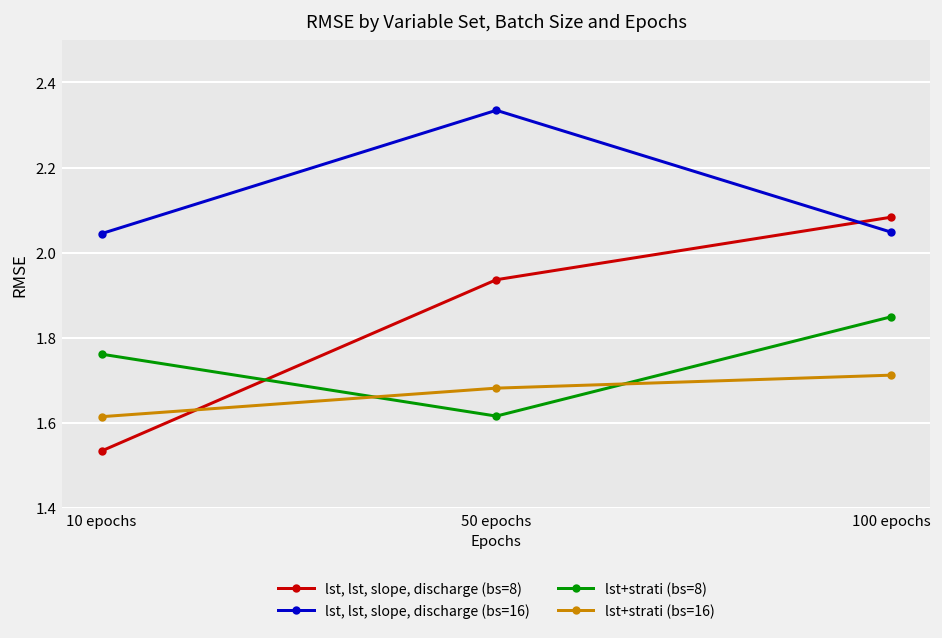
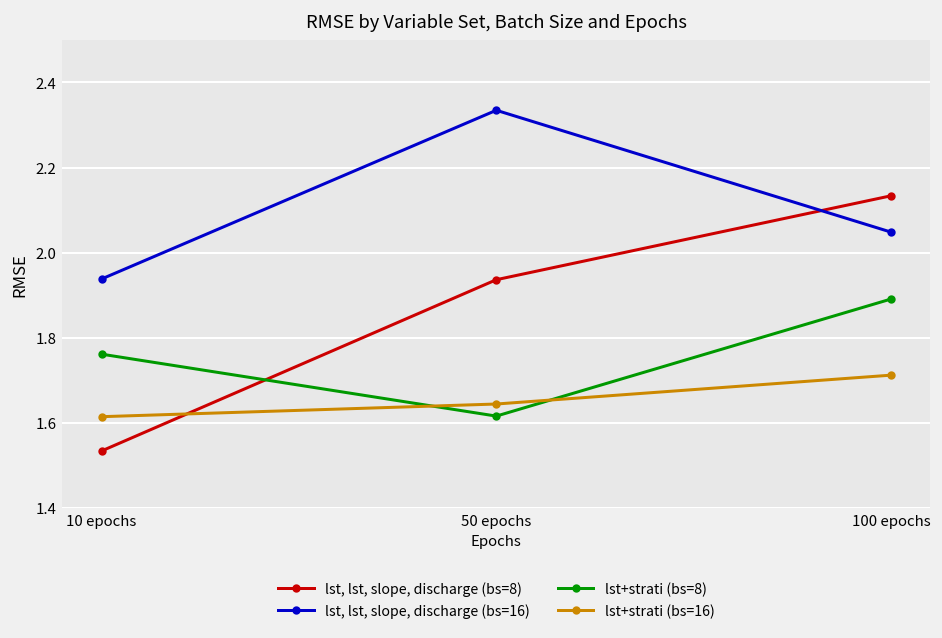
lst, lst, slope, discharge (bs=16), 10 epochs: 2.04 -> 1.94
lst+strati (bs=16), 50 epochs: 1.68 -> 1.64
lst, lst, slope, discharge (bs=8), 100 epochs: 2.08 -> 2.13
lst+strati (bs=8), 100 epochs: 1.85 -> 1.89
